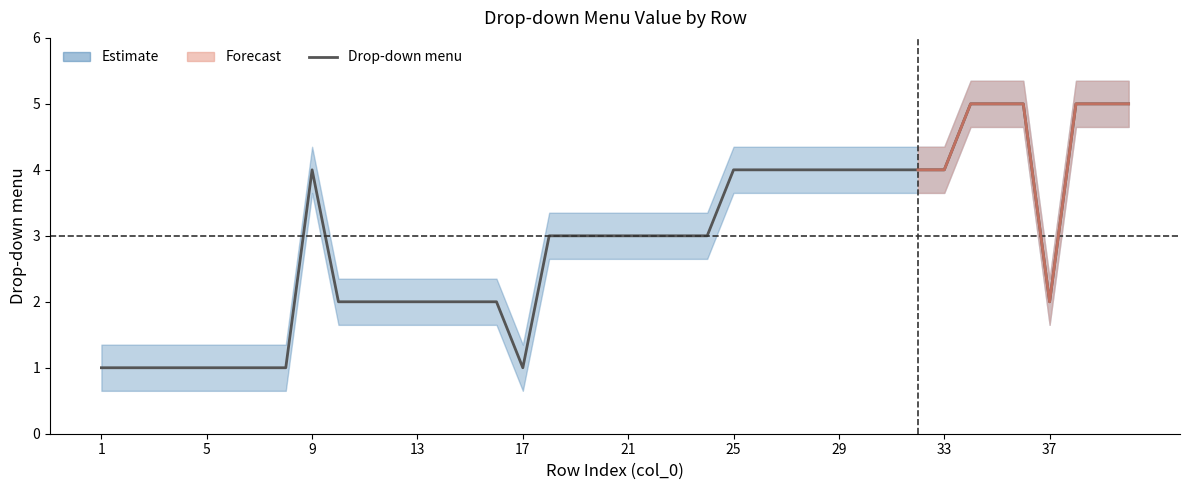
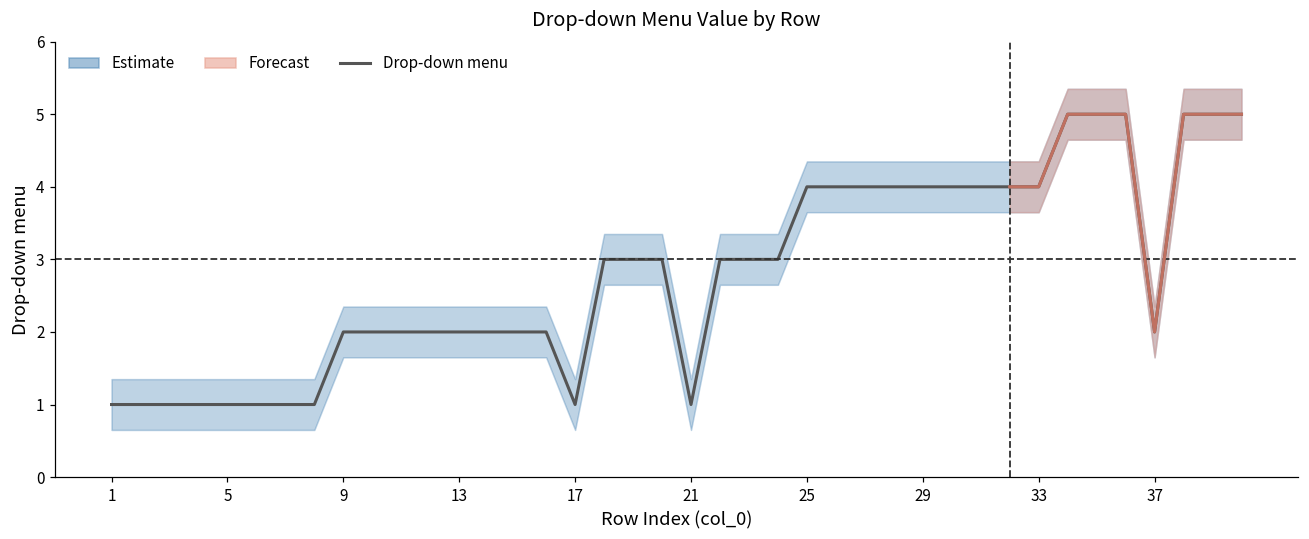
Drop-down menu, 9: 4 -> 2
Drop-down menu, 21: 3 -> 1
